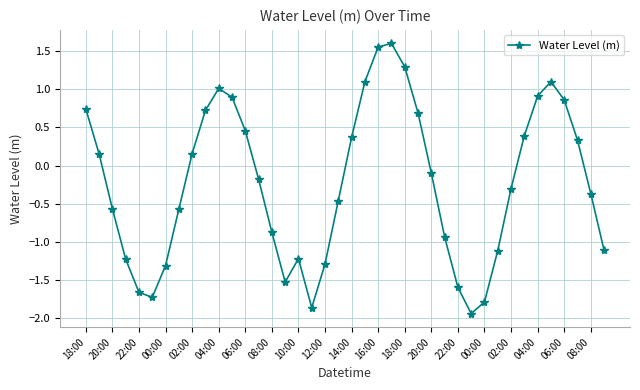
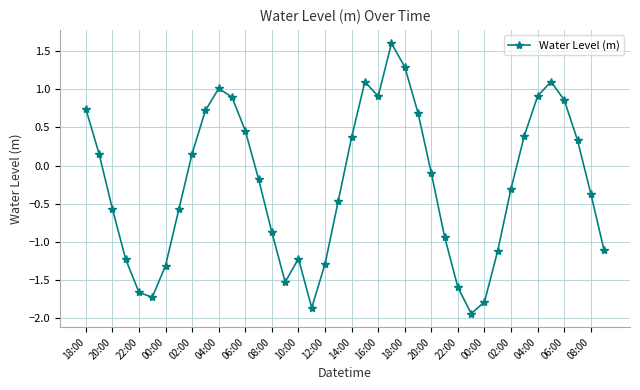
16:00: 1.6 -> 0.9
